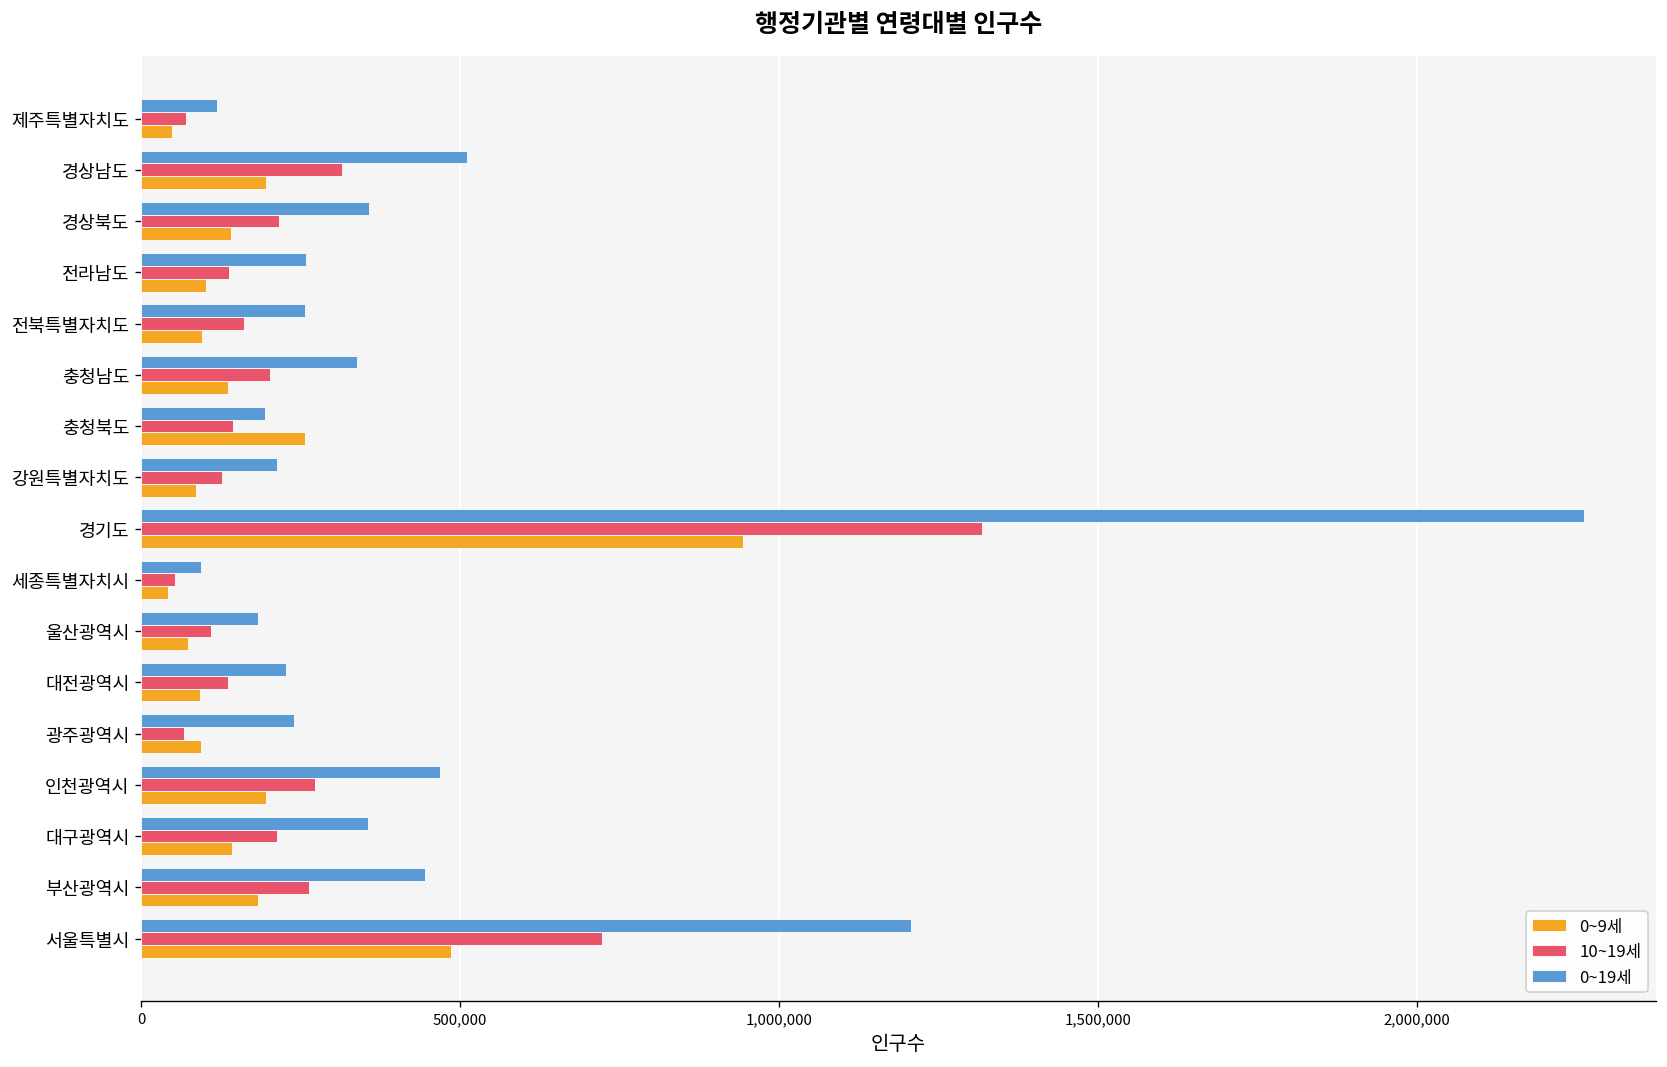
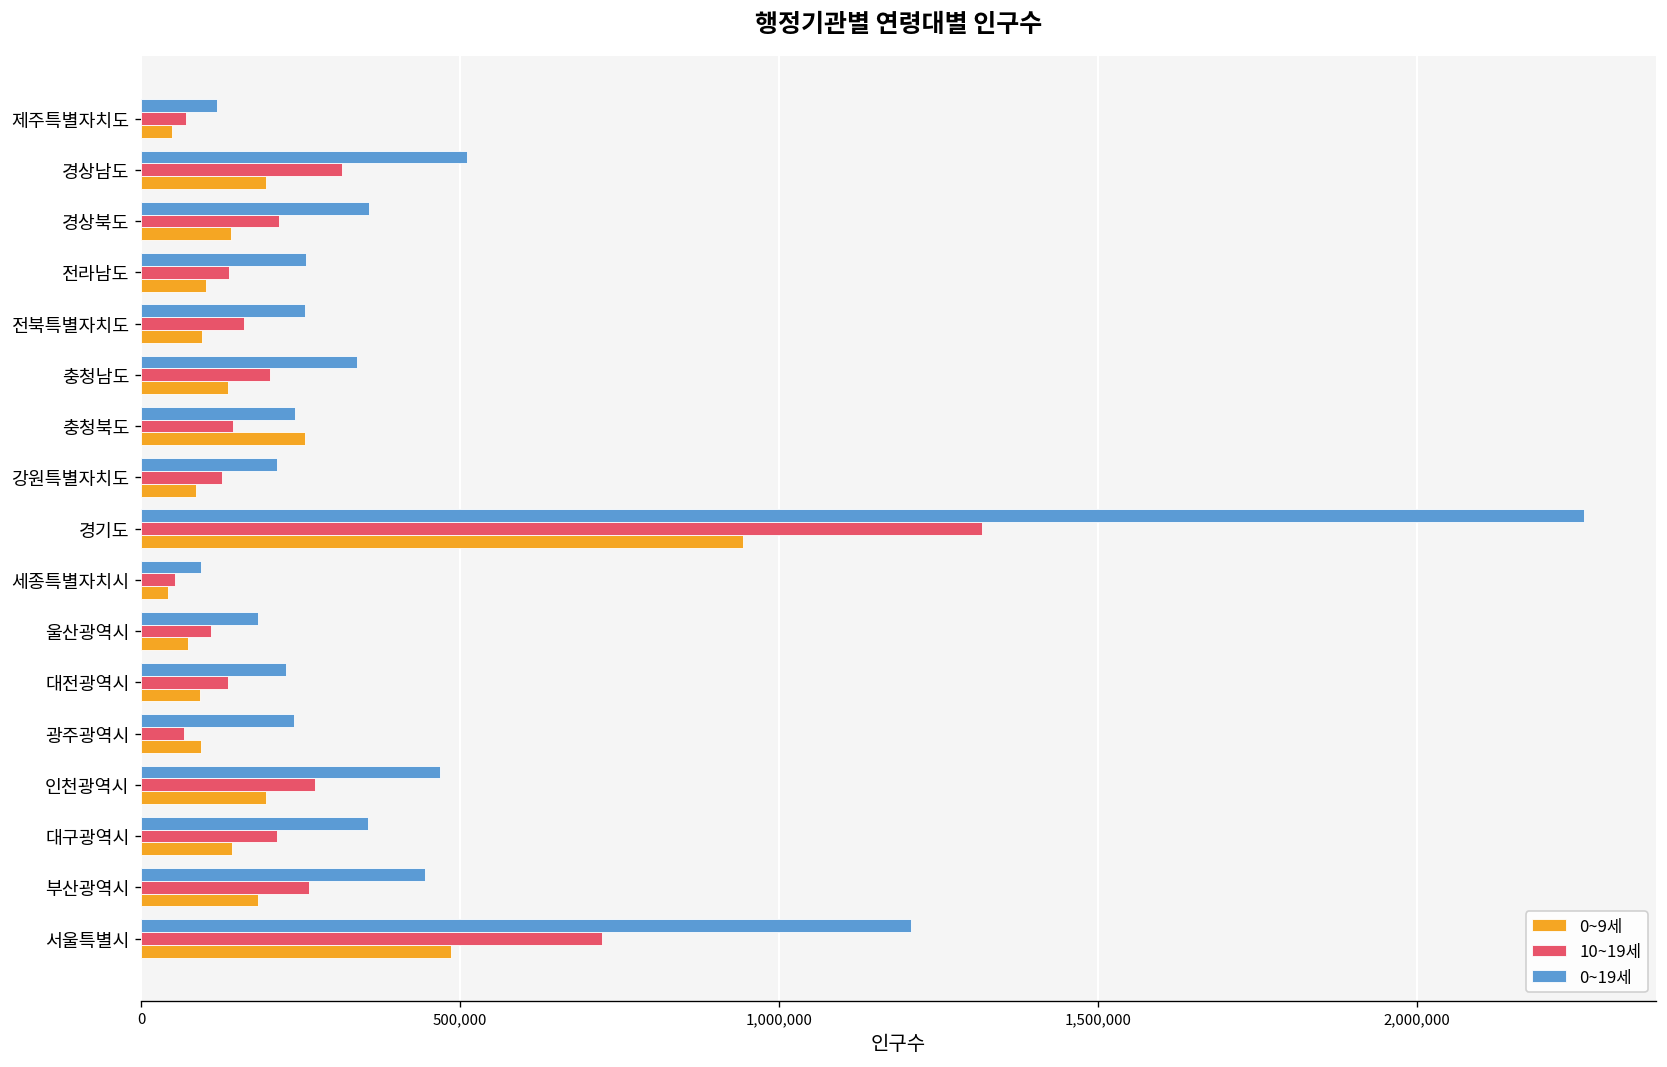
0~19세, 충청북도: 190,000 -> 240,000
